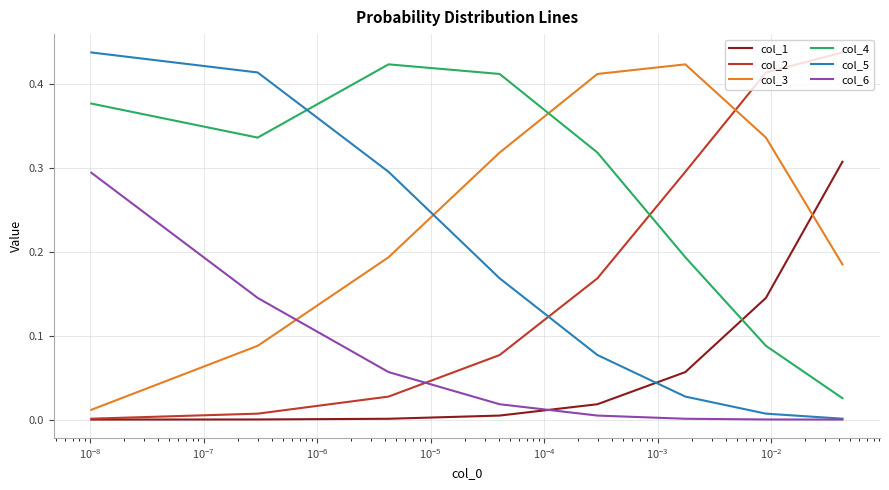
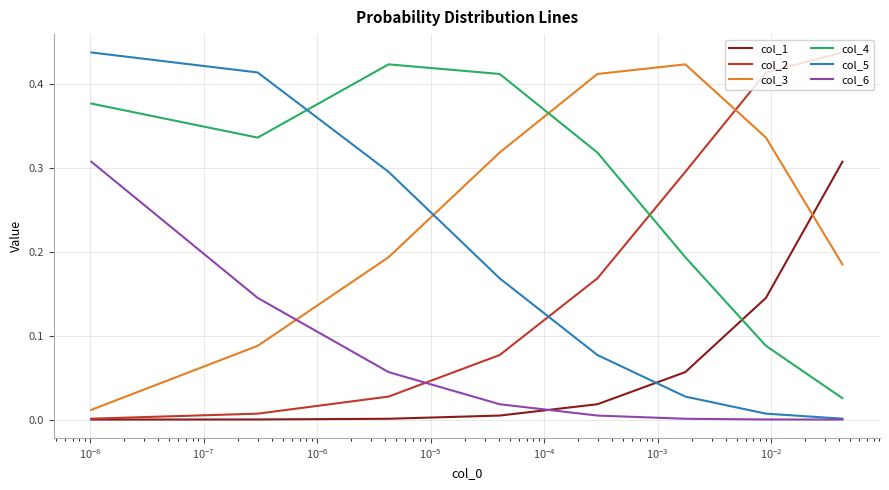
col_6, 10^-8: 0.29 -> 0.31
